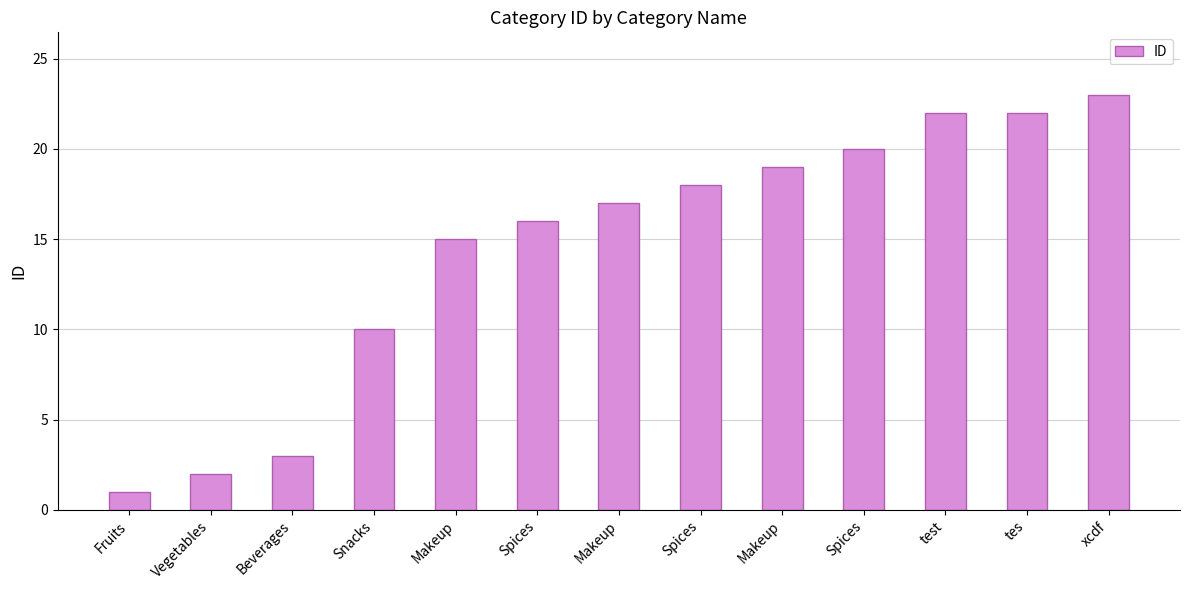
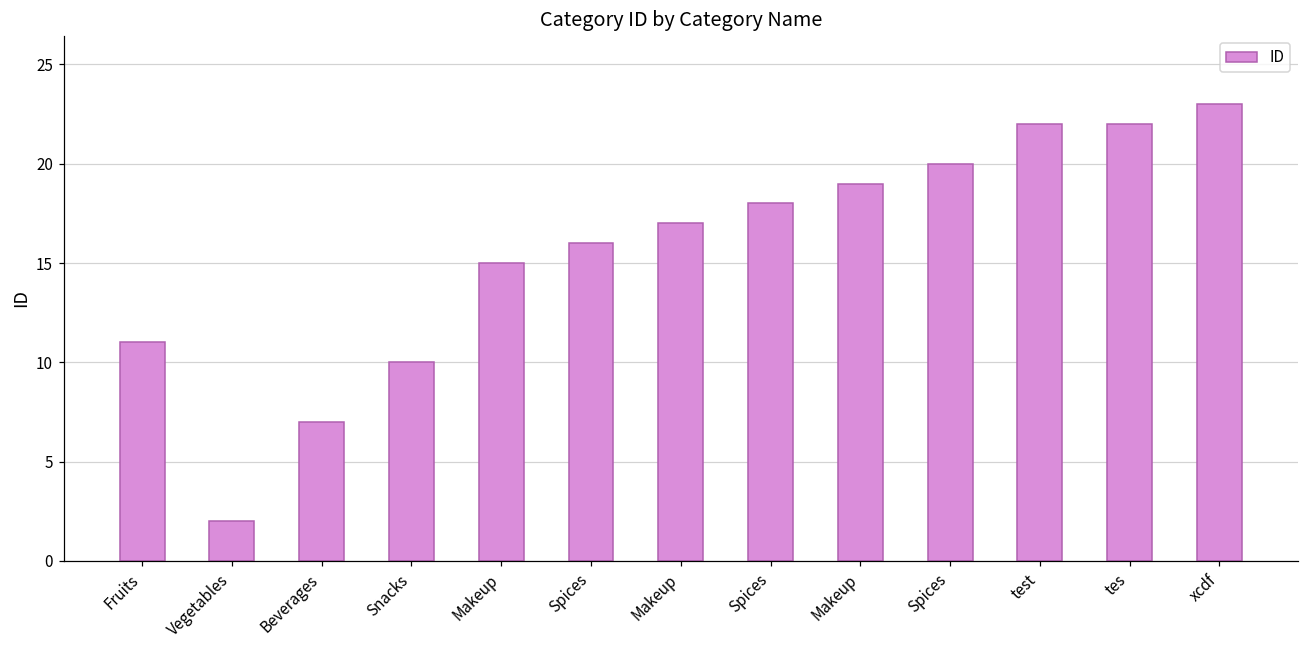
Fruits: 1 -> 11
Beverages: 3 -> 7
